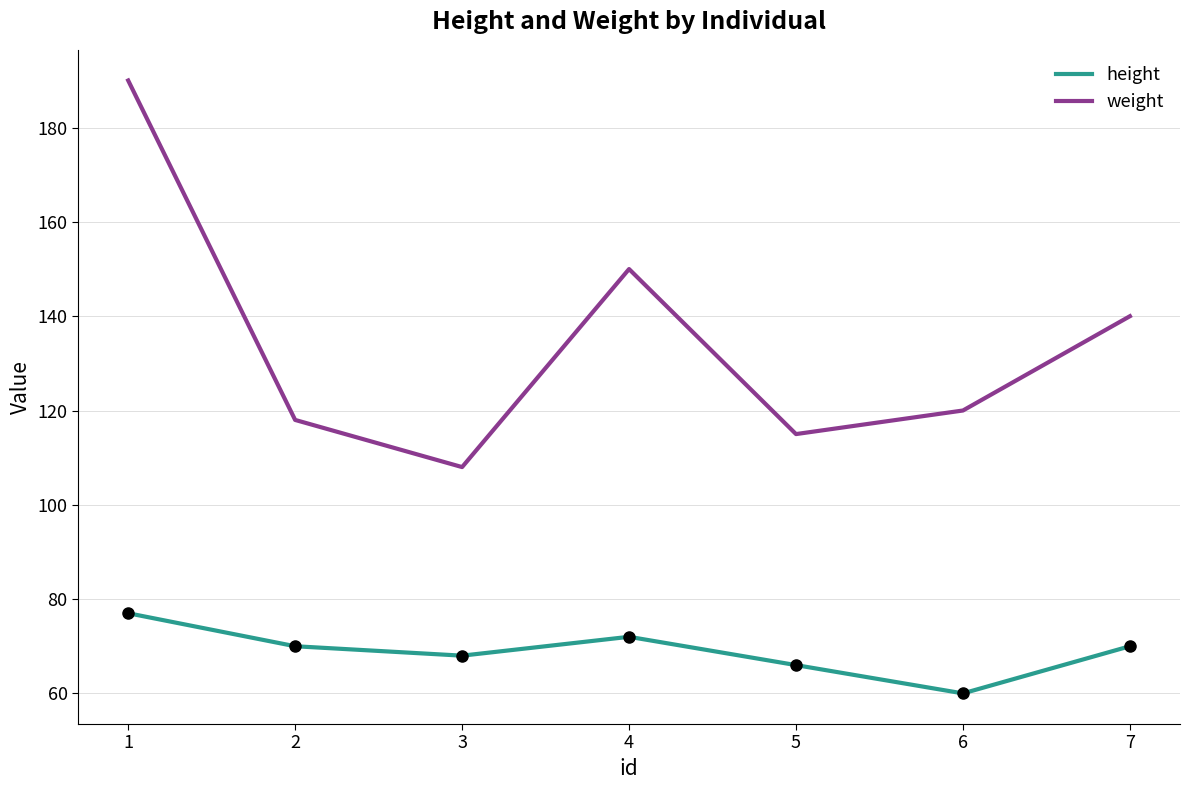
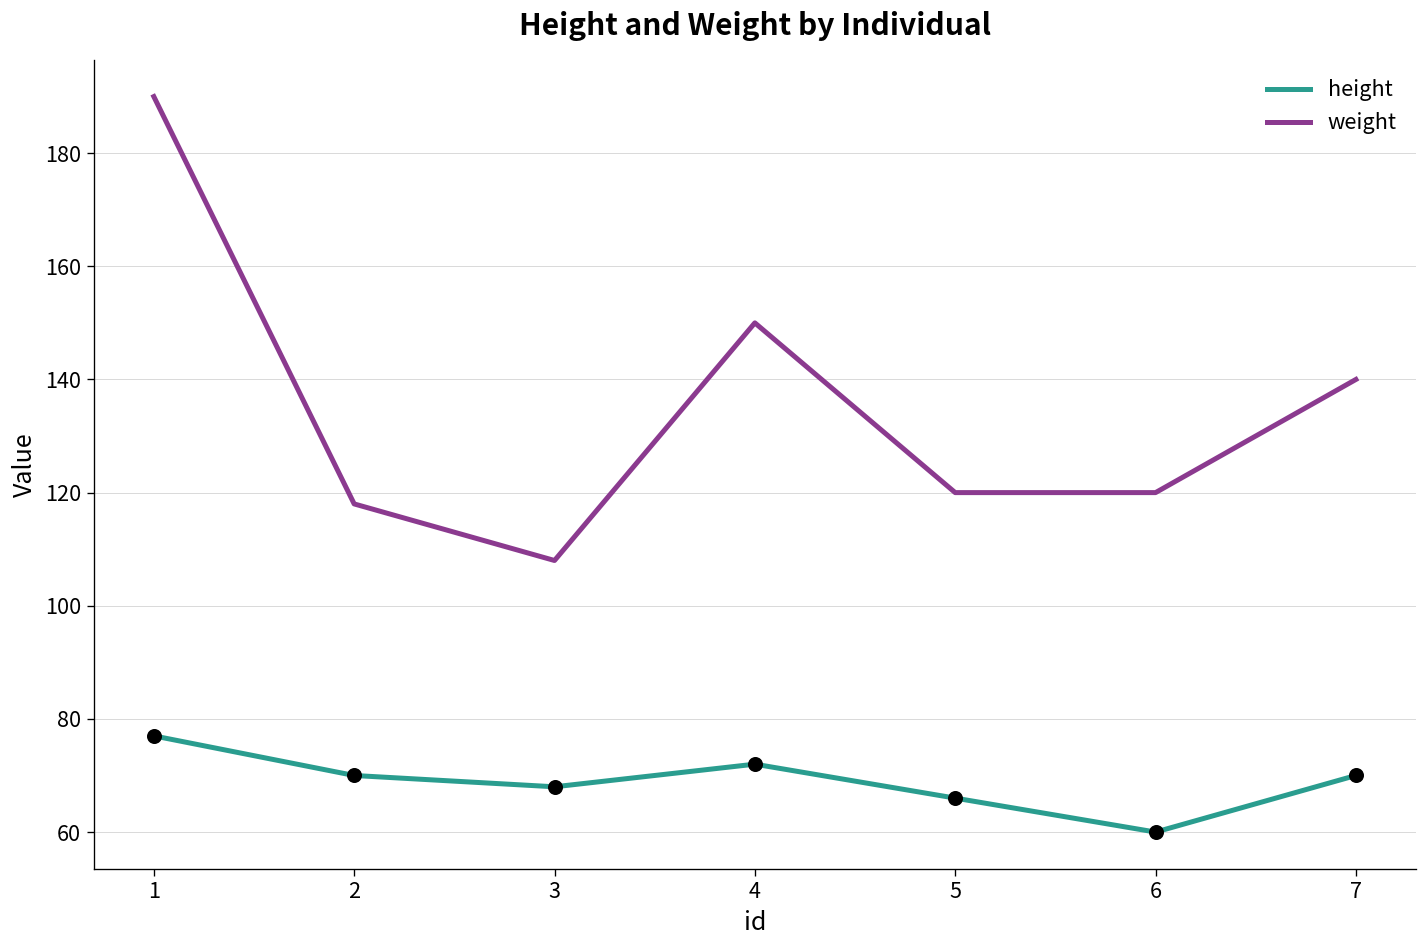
weight, 5: 115 -> 120
